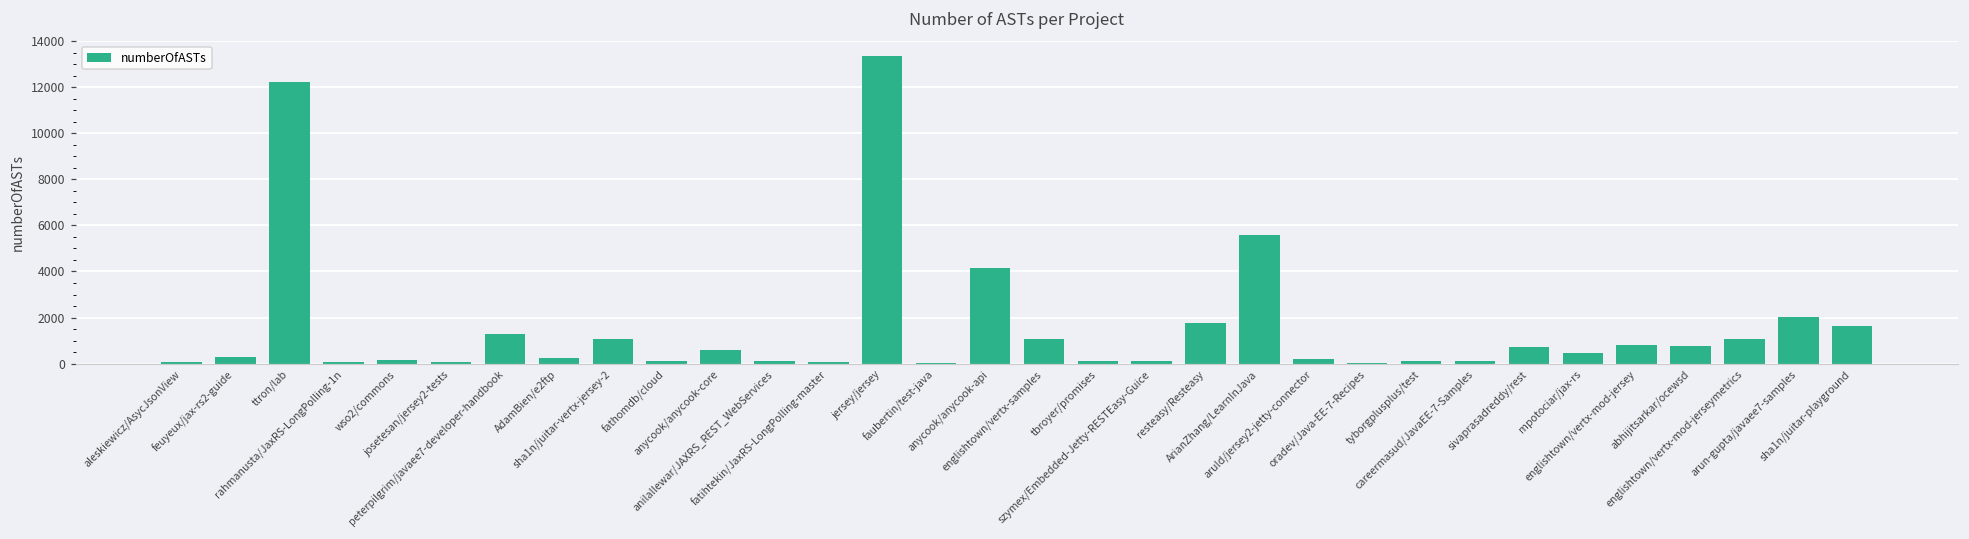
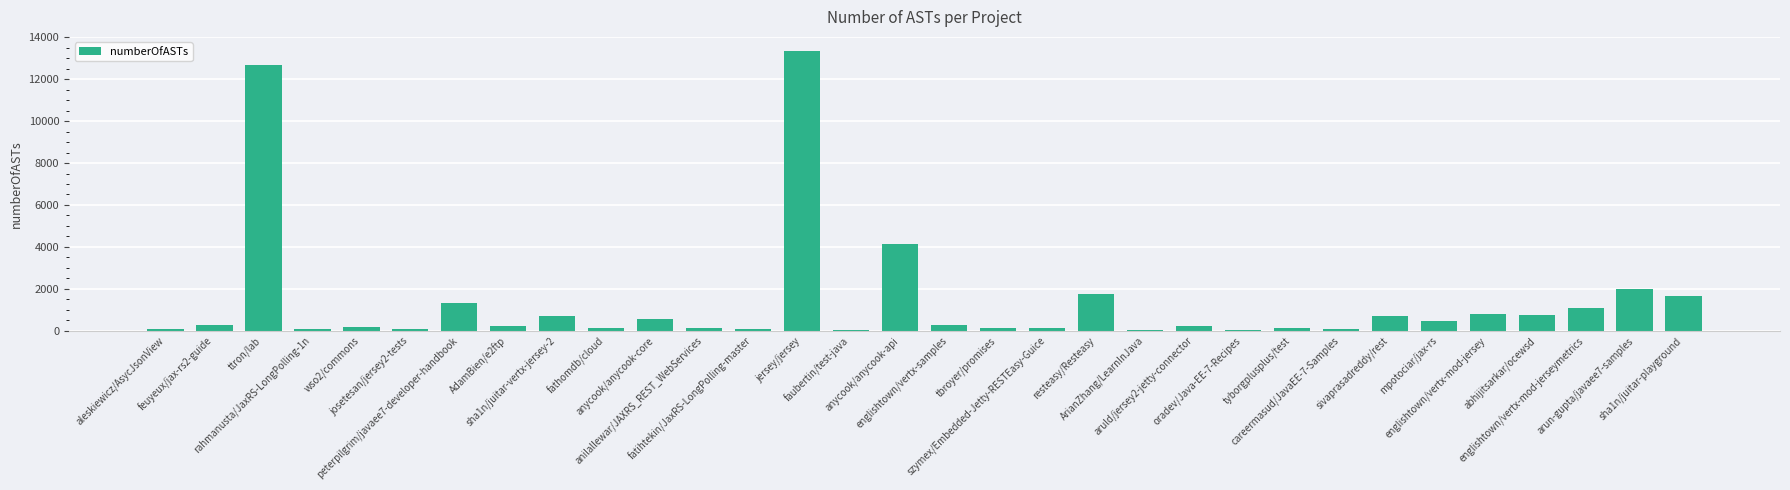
ttron/lab: 12200 -> 12700
sha1n/juitar-vertx-jersey-2: 1100 -> 700
englishtown/vertx-samples: 1100 -> 200
ArianZhang/LearnInJava: 5600 -> 0
